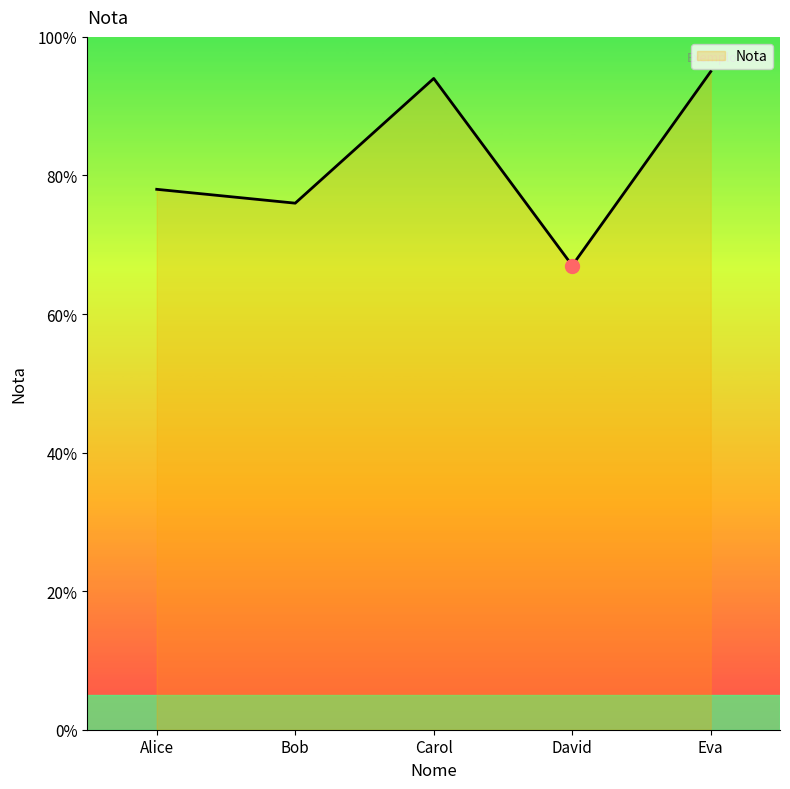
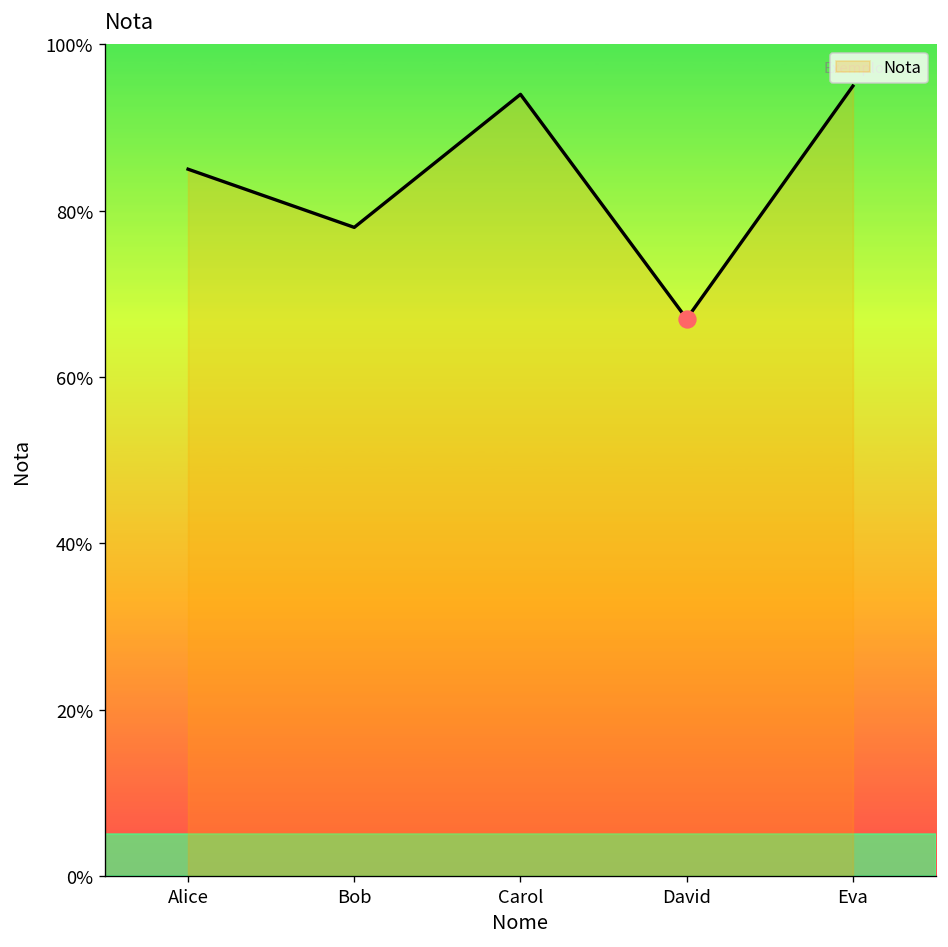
Nota, Alice: 78% -> 85%
Nota, Bob: 76% -> 78%
